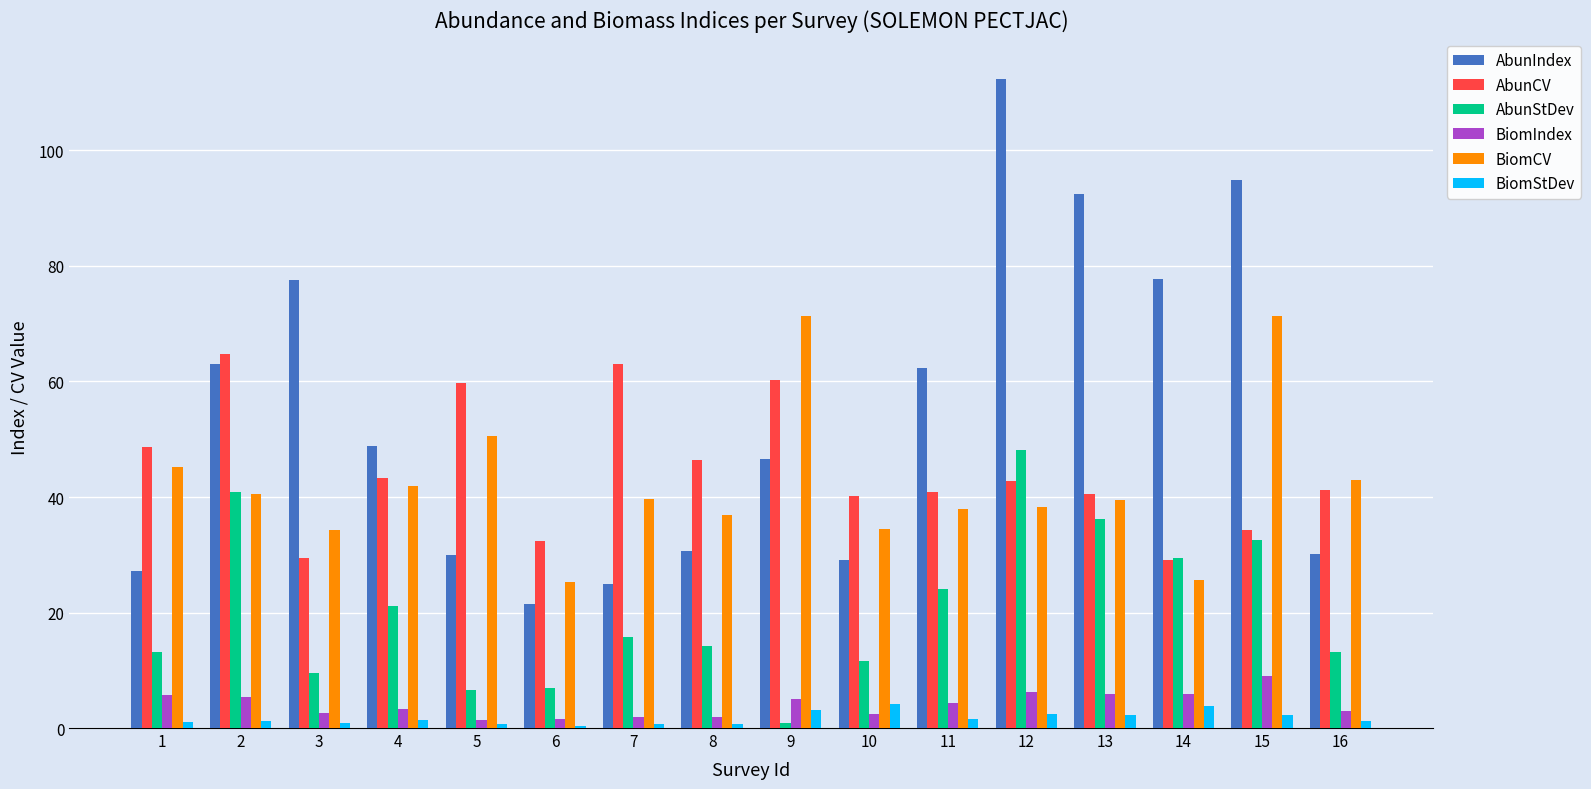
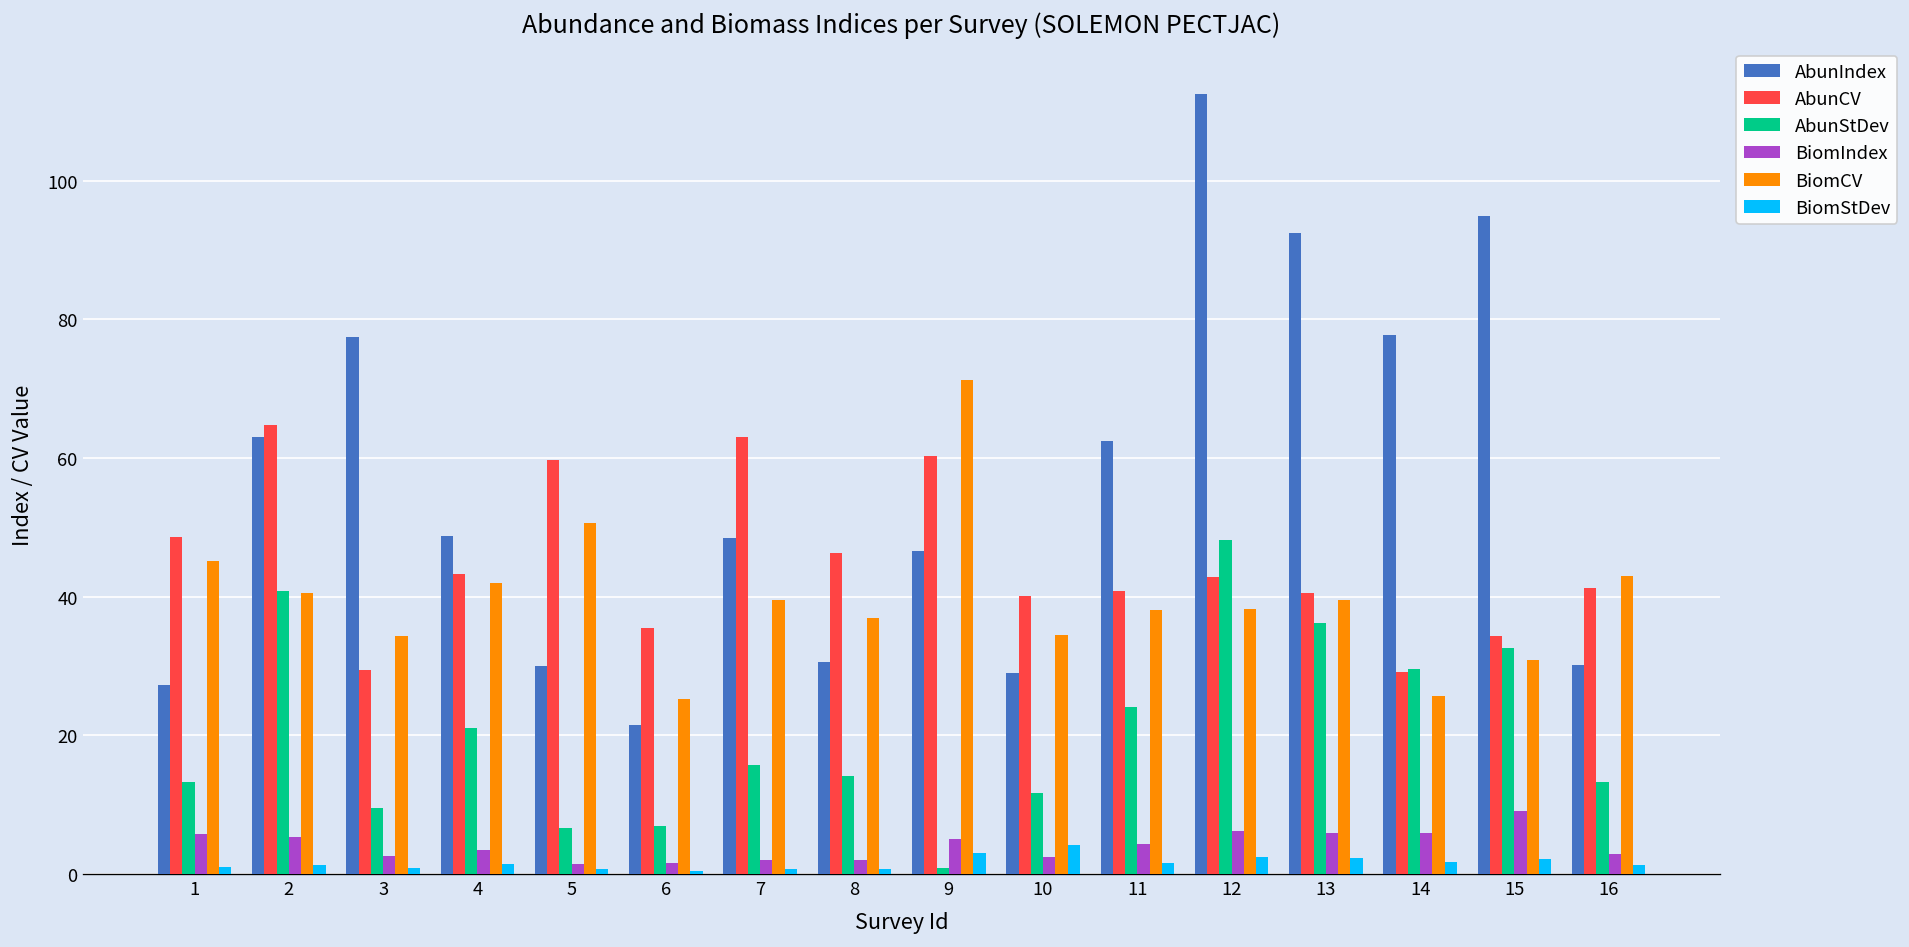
AbunCV, 6: 32 -> 35
AbunIndex, 7: 25 -> 49
BiomStDev, 14: 4 -> 2
BiomCV, 15: 71 -> 31
